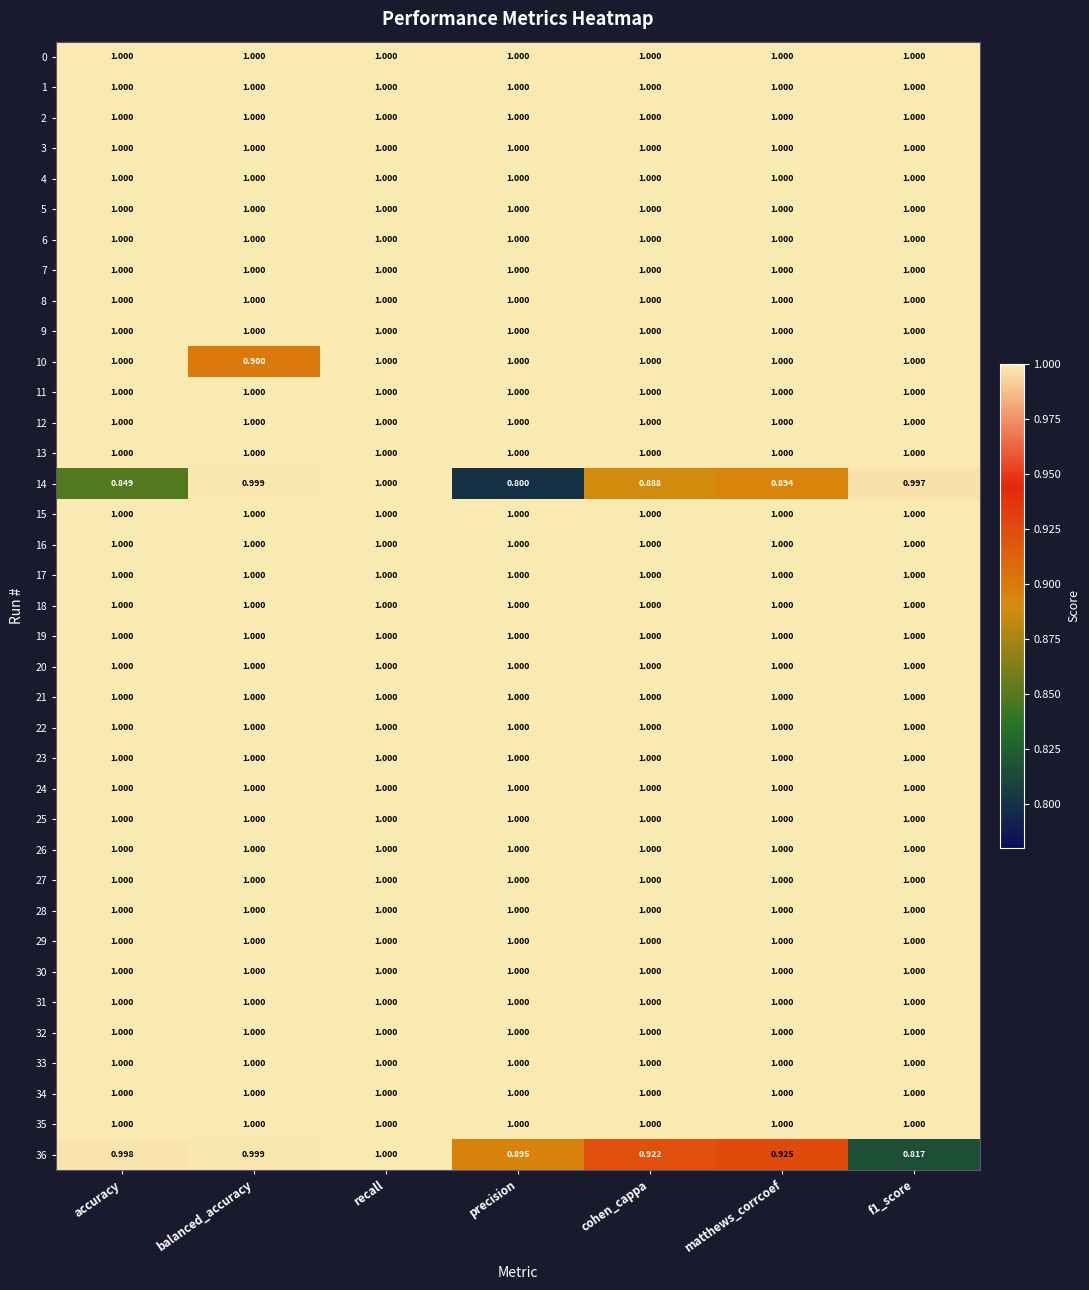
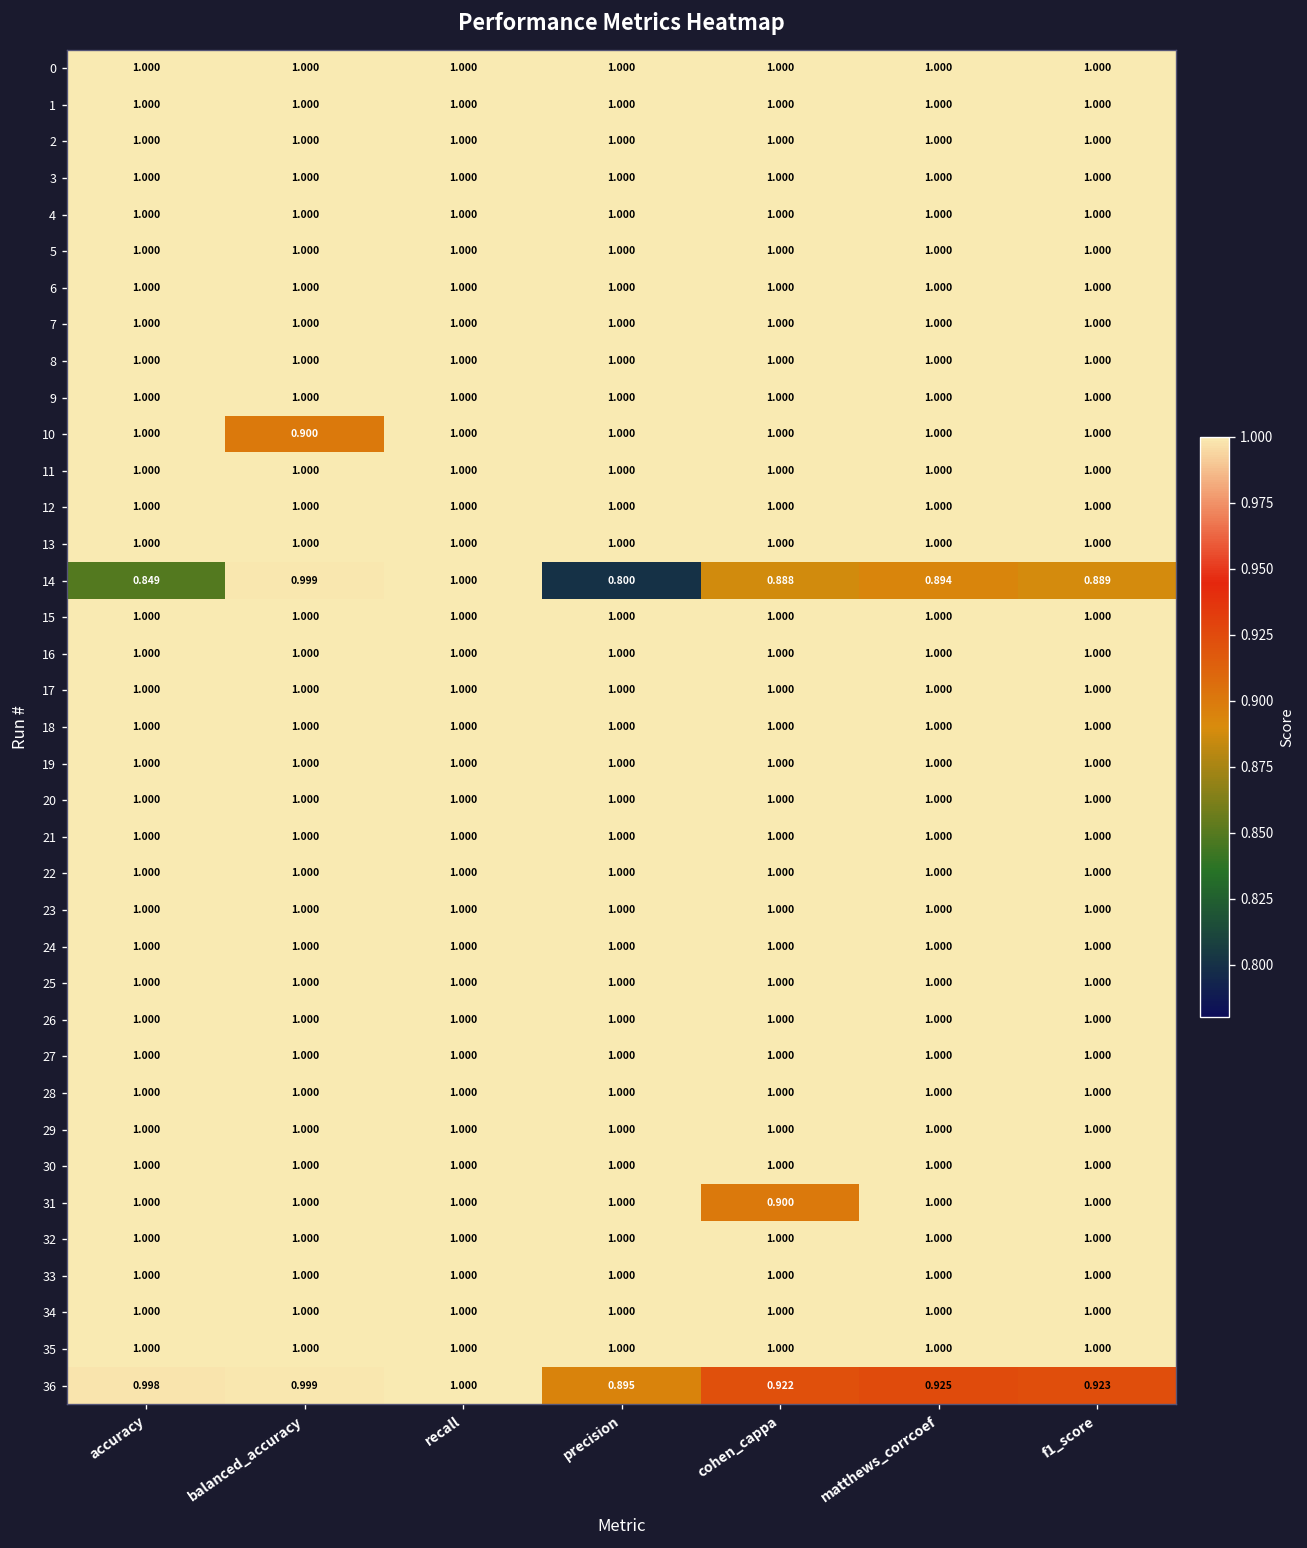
14, f1_score: 0.997 -> 0.889
31, cohen_cappa: 1.000 -> 0.900
36, f1_score: 0.817 -> 0.923
